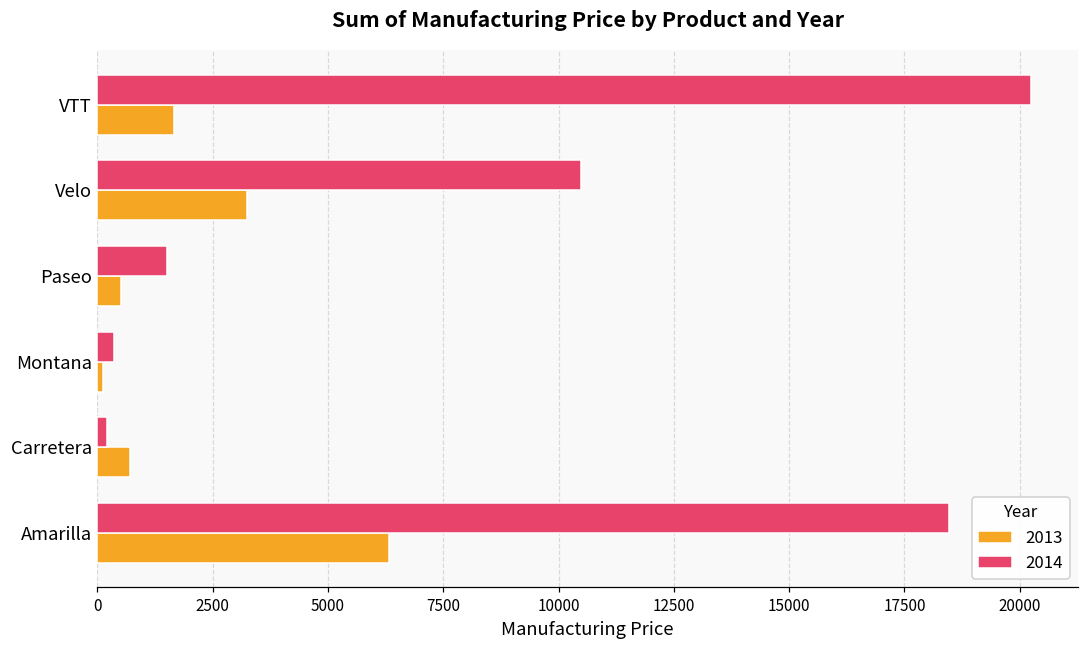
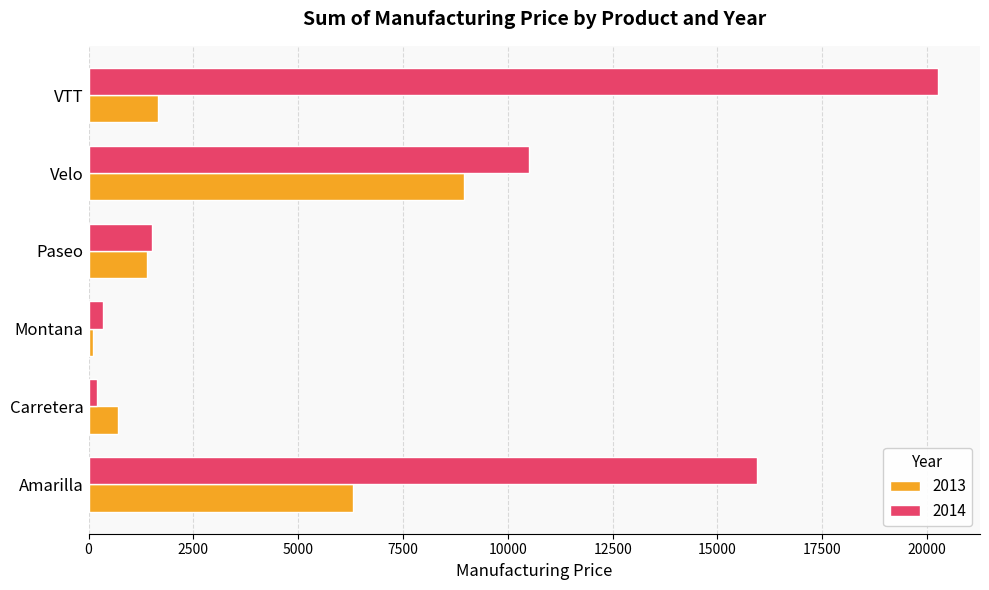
2013, Velo: 3200 -> 9000
2013, Paseo: 500 -> 1400
2014, Amarilla: 18500 -> 15900
